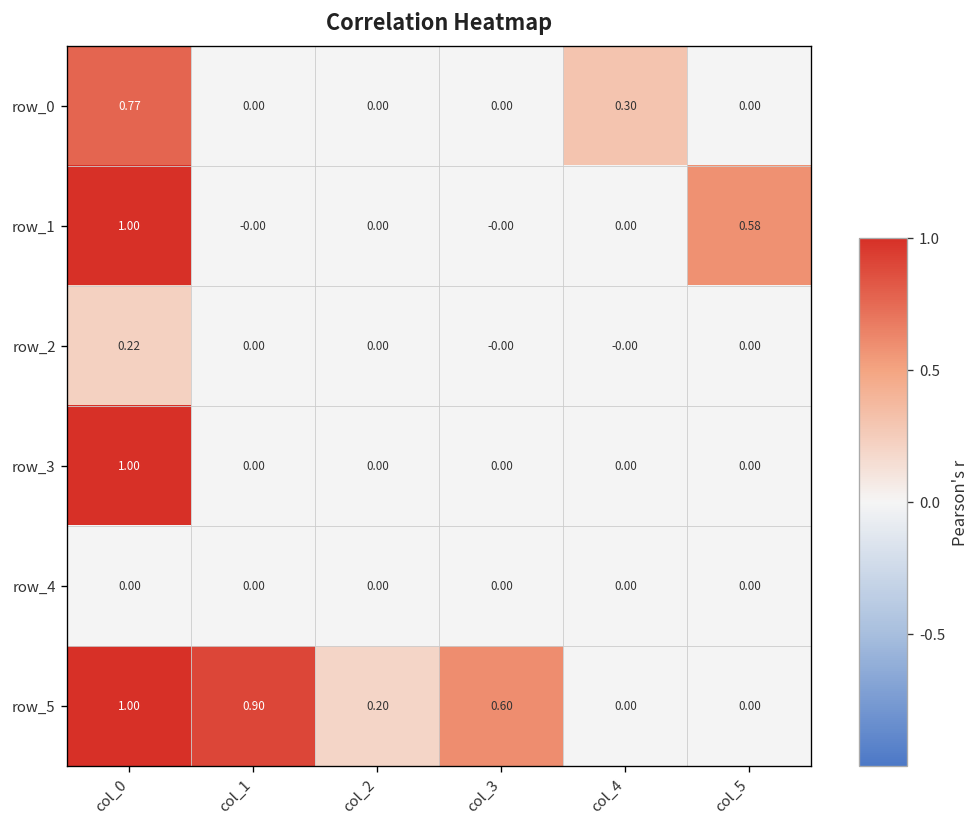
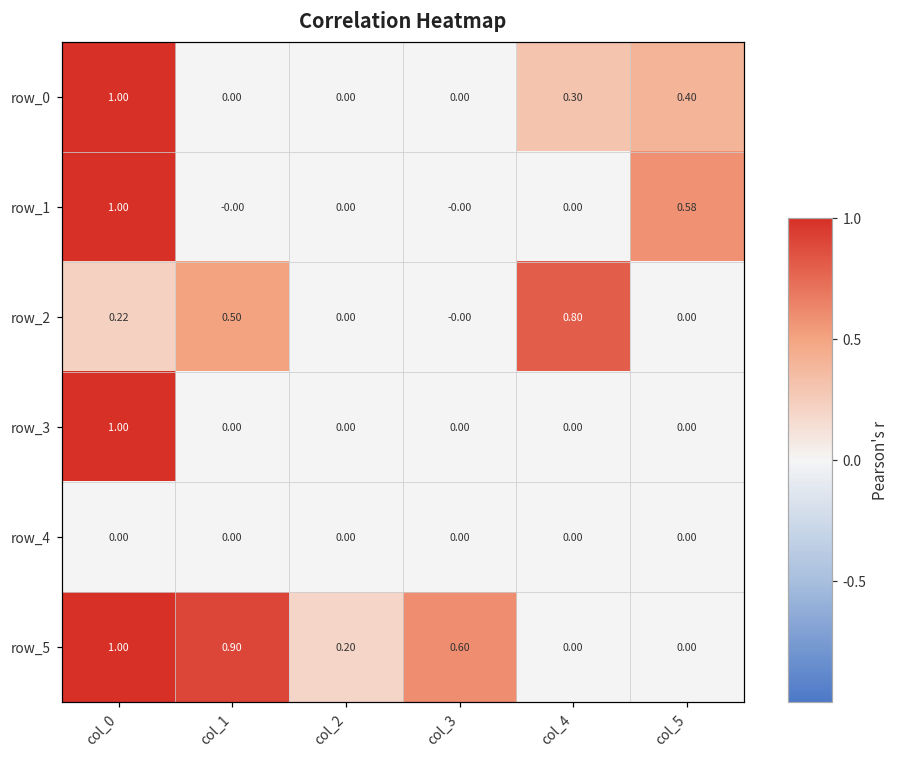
row_0, col_0: 0.77 -> 1.00
row_0, col_5: 0.00 -> 0.40
row_2, col_1: 0.00 -> 0.50
row_2, col_4: -0.00 -> 0.80
